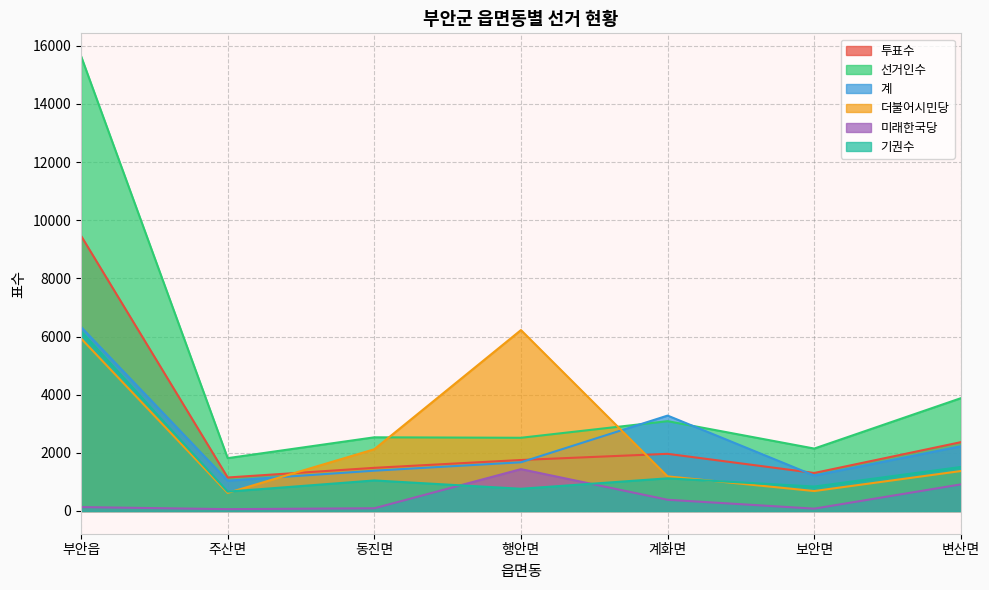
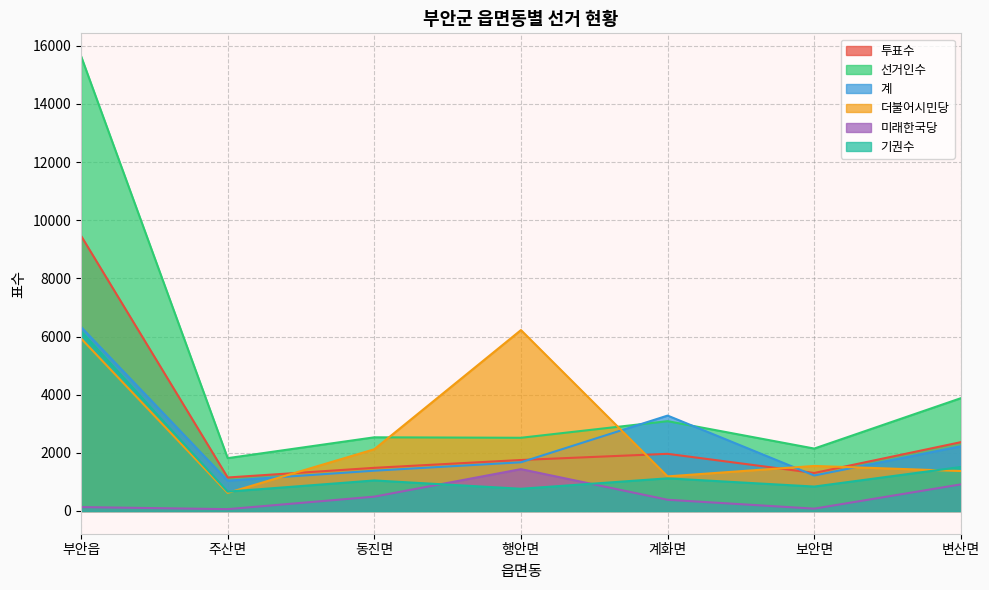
미래한국당, 동진면: 100 -> 500
더불어시민당, 보안면: 700 -> 1500
